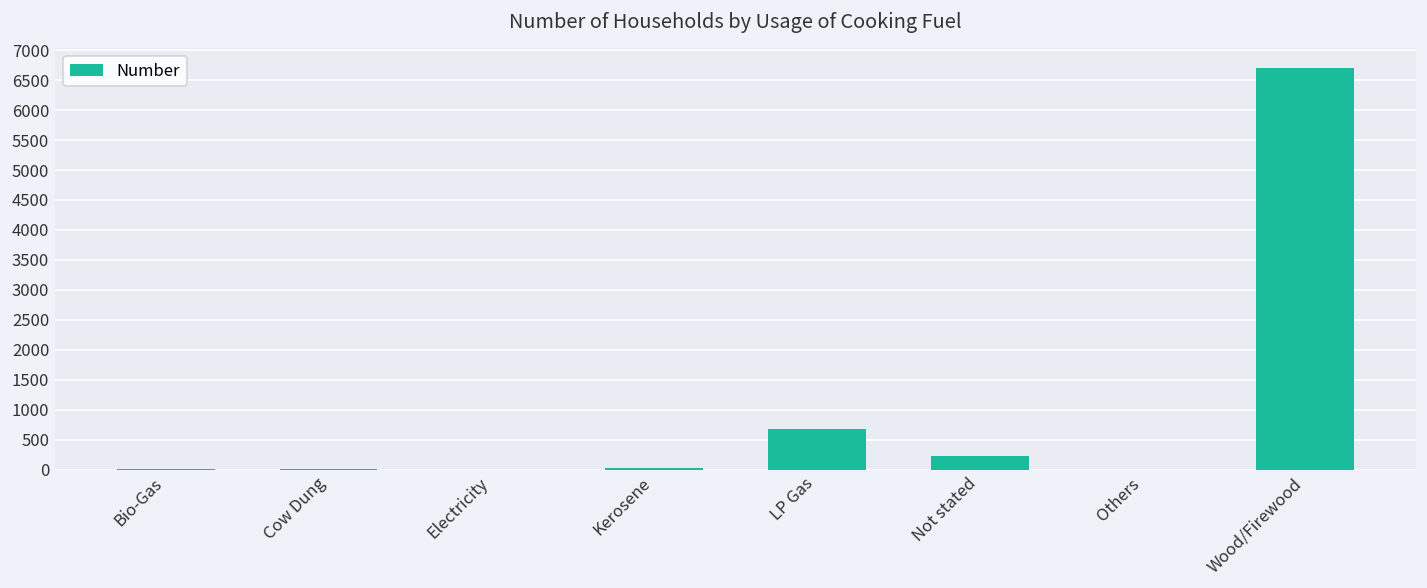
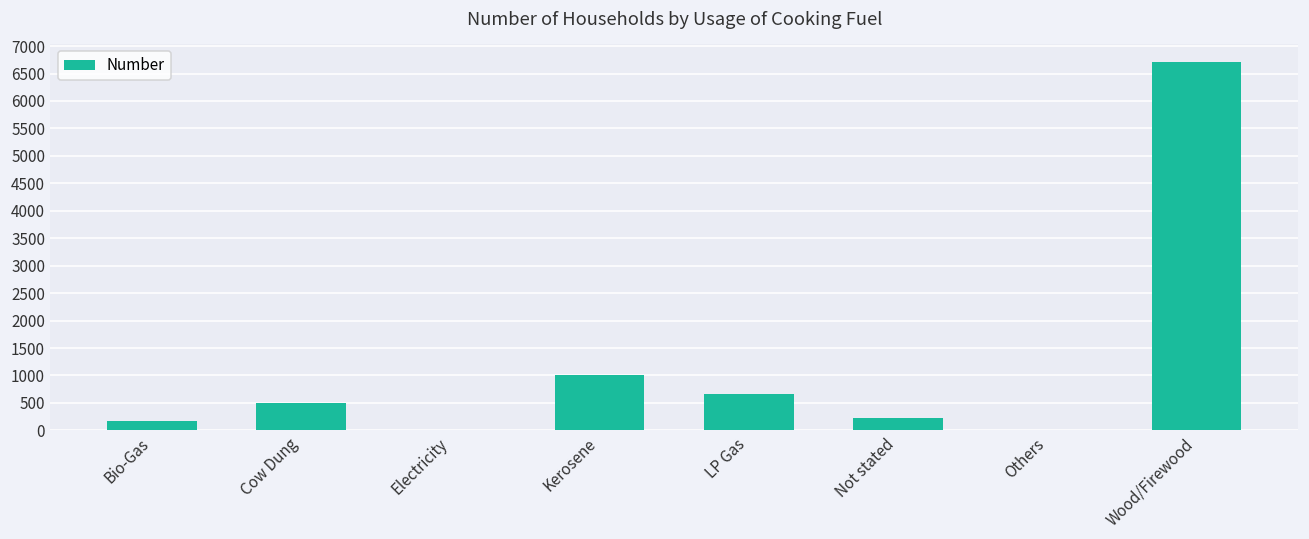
Bio-Gas: 0 -> 200
Cow Dung: 0 -> 500
Kerosene: 0 -> 1000
